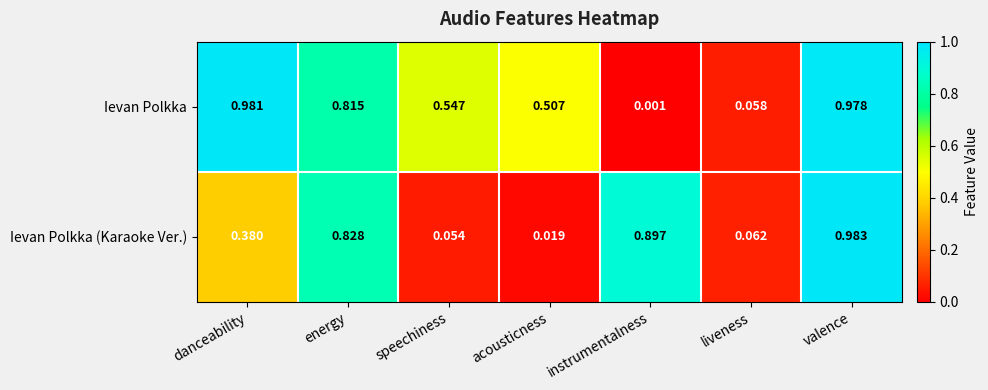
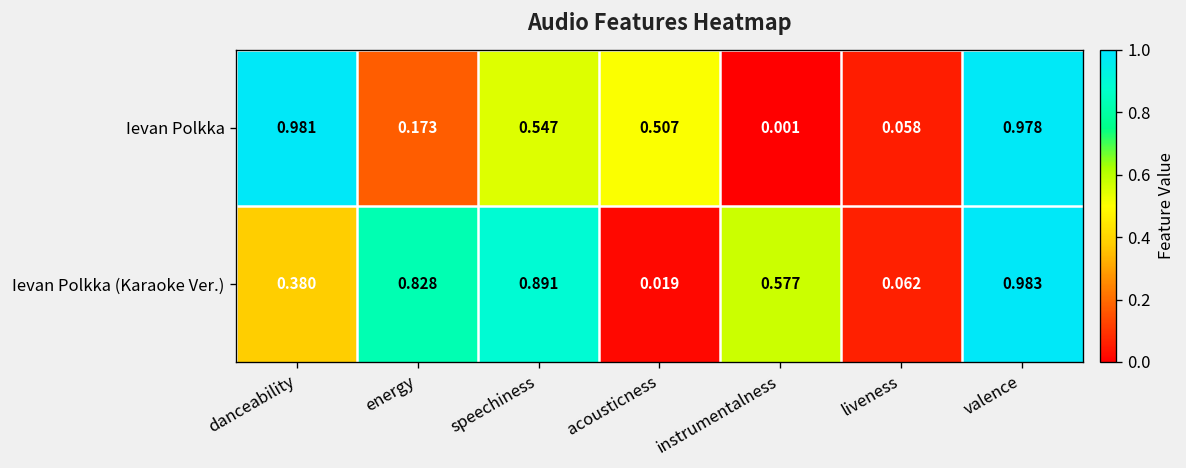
Ievan Polkka, energy: 0.815 -> 0.173
Ievan Polkka (Karaoke Ver.), speechiness: 0.054 -> 0.891
Ievan Polkka (Karaoke Ver.), instrumentalness: 0.897 -> 0.577
